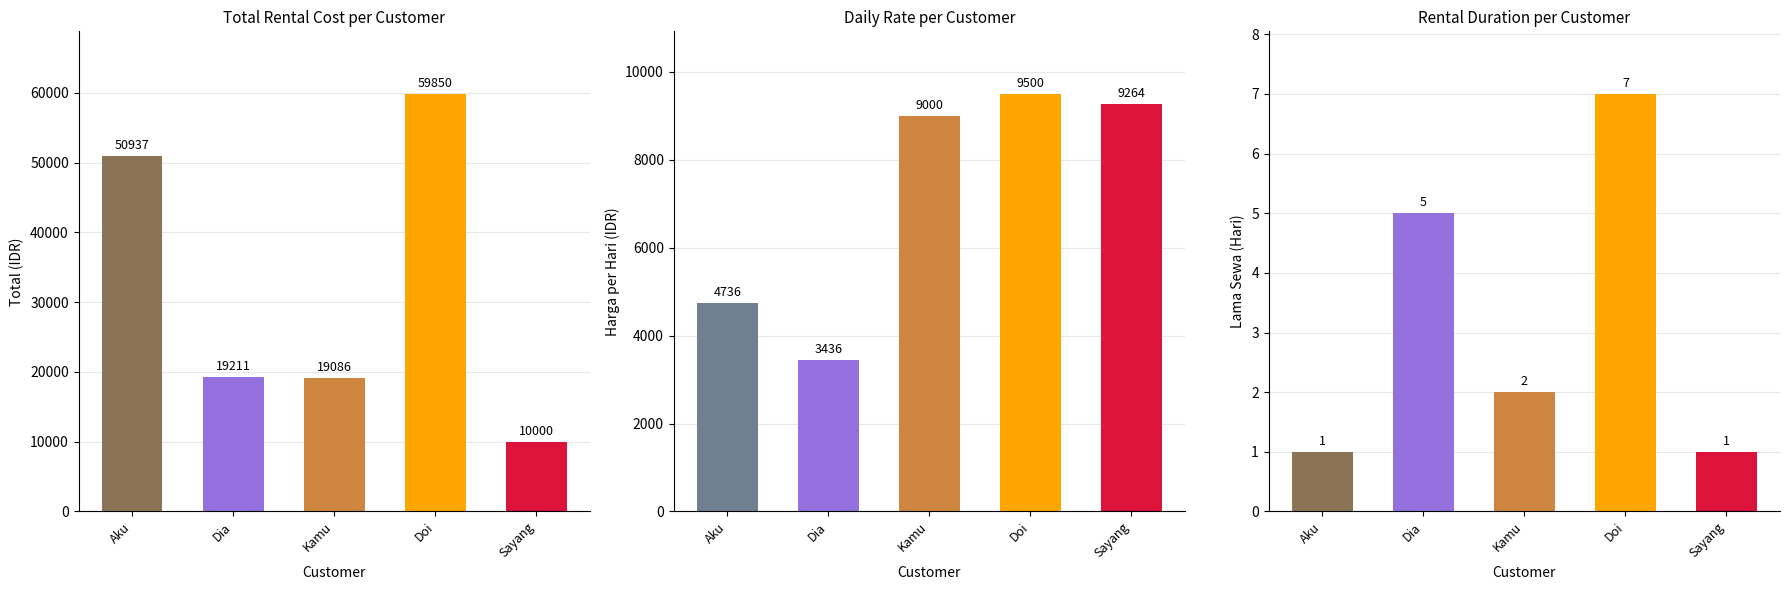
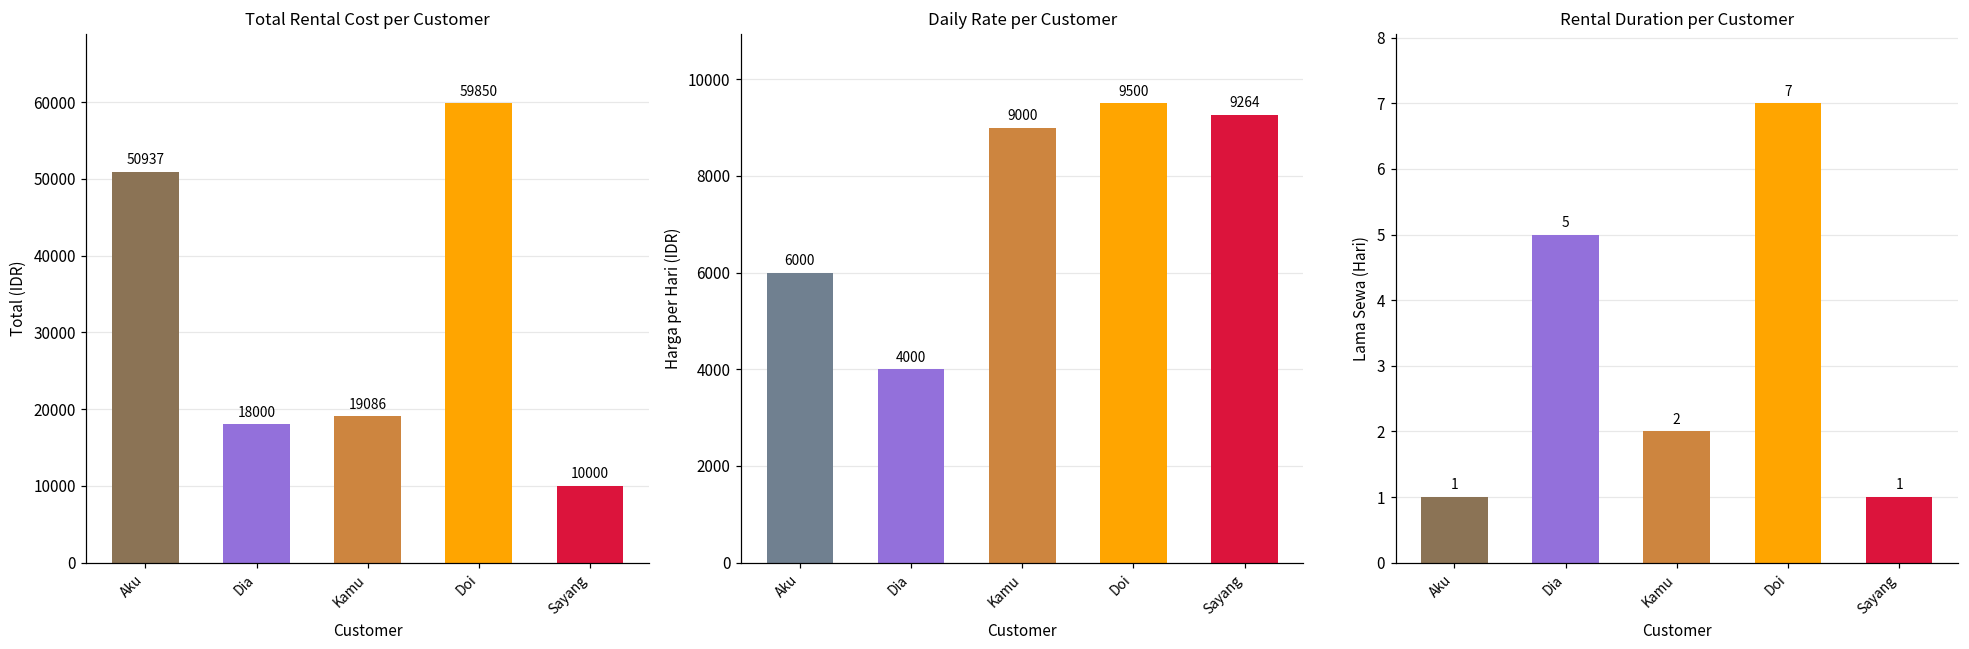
Total Rental Cost per Customer, Dia: 19211 -> 18000
Daily Rate per Customer, Aku: 4736 -> 6000
Daily Rate per Customer, Dia: 3436 -> 4000
